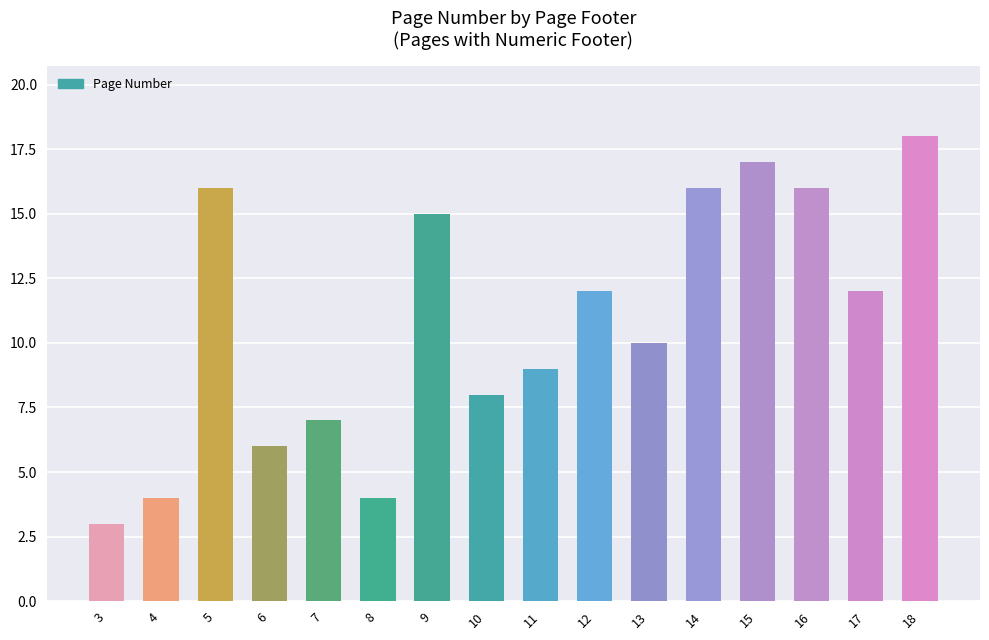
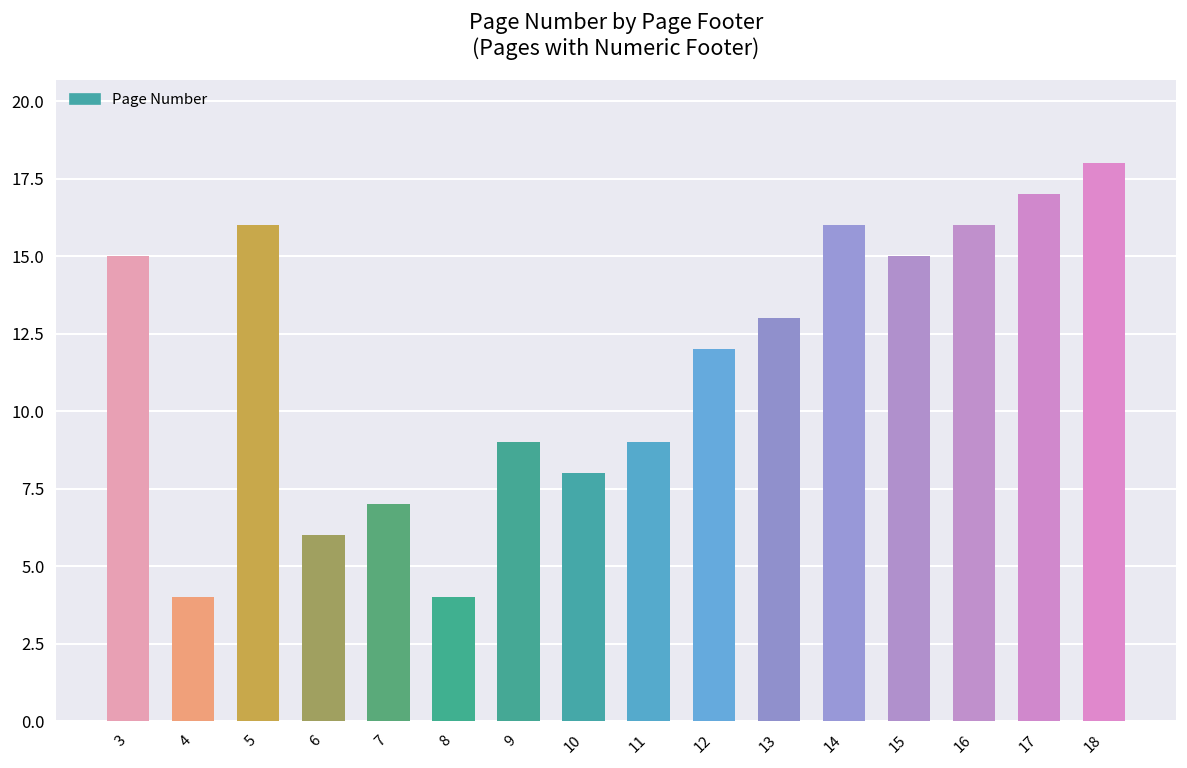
3: 3 -> 15
9: 15 -> 9
13: 10 -> 13
15: 17 -> 15
17: 12 -> 17
